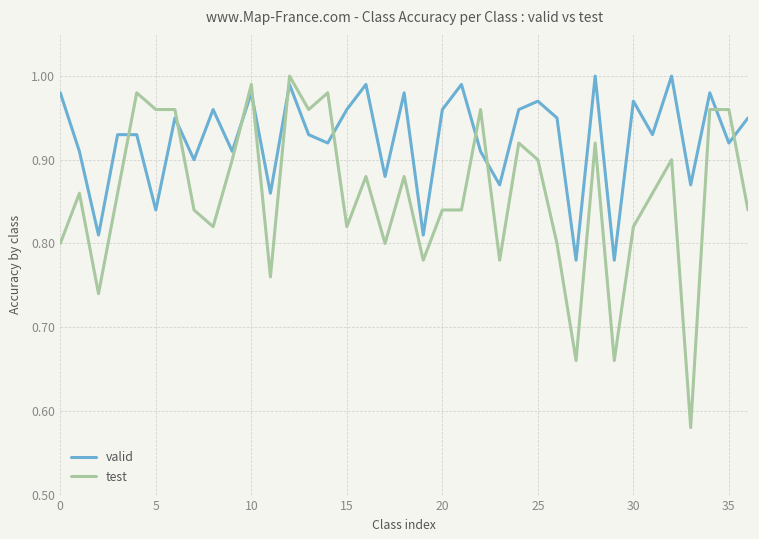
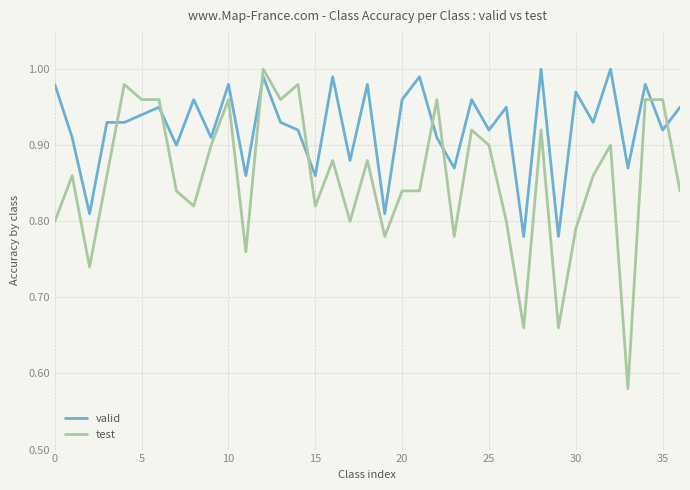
valid, 5: 0.84 -> 0.94
test, 10: 0.99 -> 0.96
valid, 15: 0.96 -> 0.86
valid, 25: 0.97 -> 0.92
test, 30: 0.82 -> 0.79
